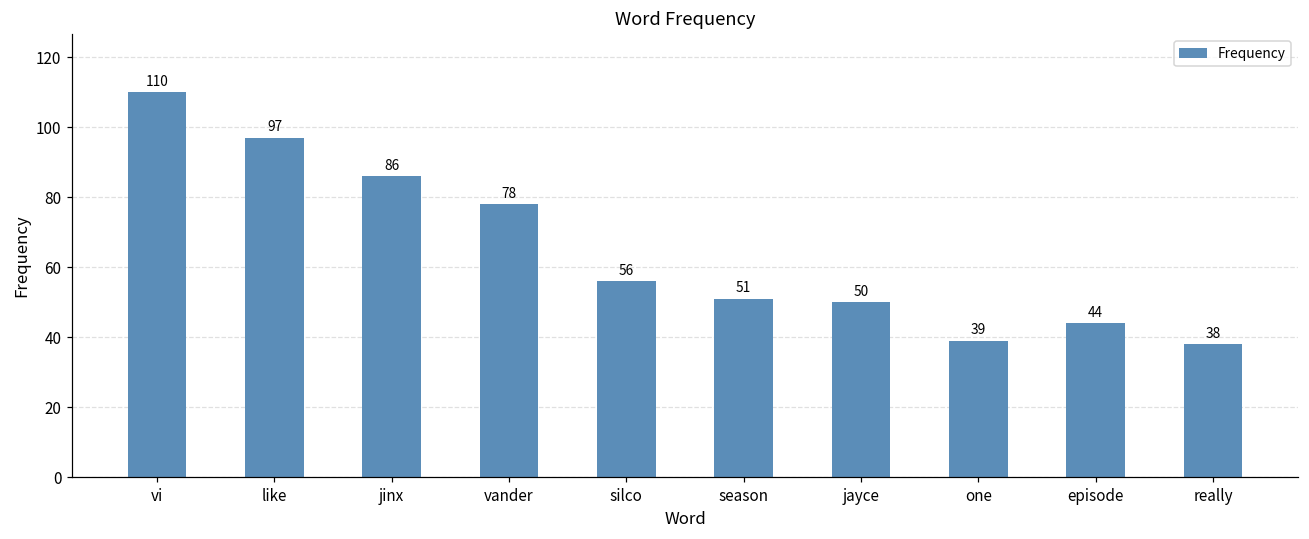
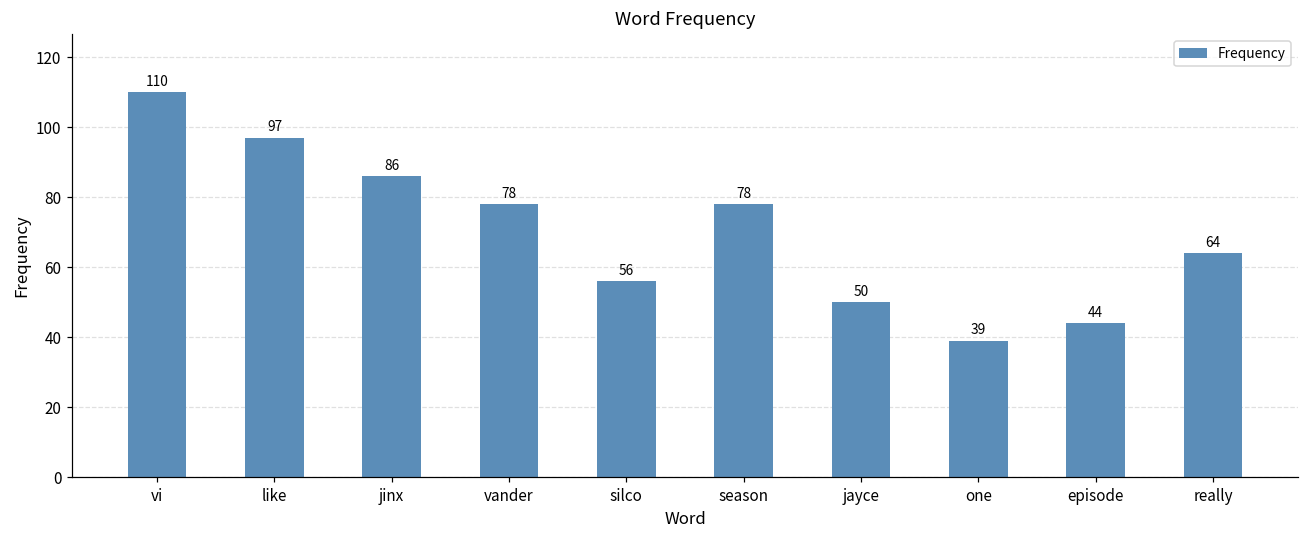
season: 51 -> 78
really: 38 -> 64
